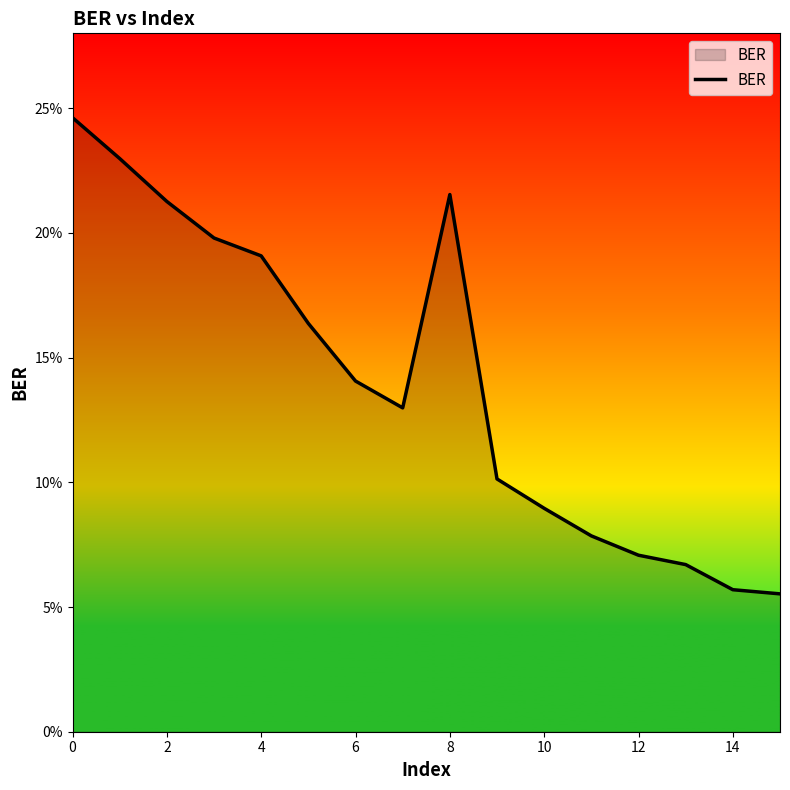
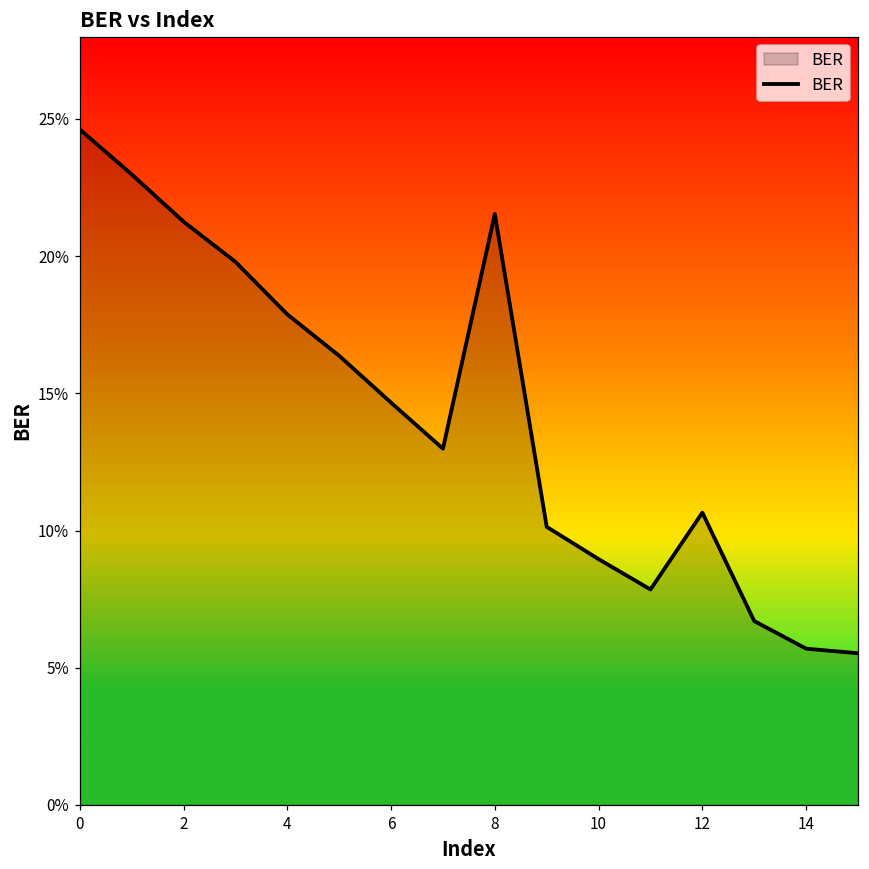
4: 19.1% -> 17.9%
6: 14.1% -> 14.7%
12: 7.1% -> 10.7%
